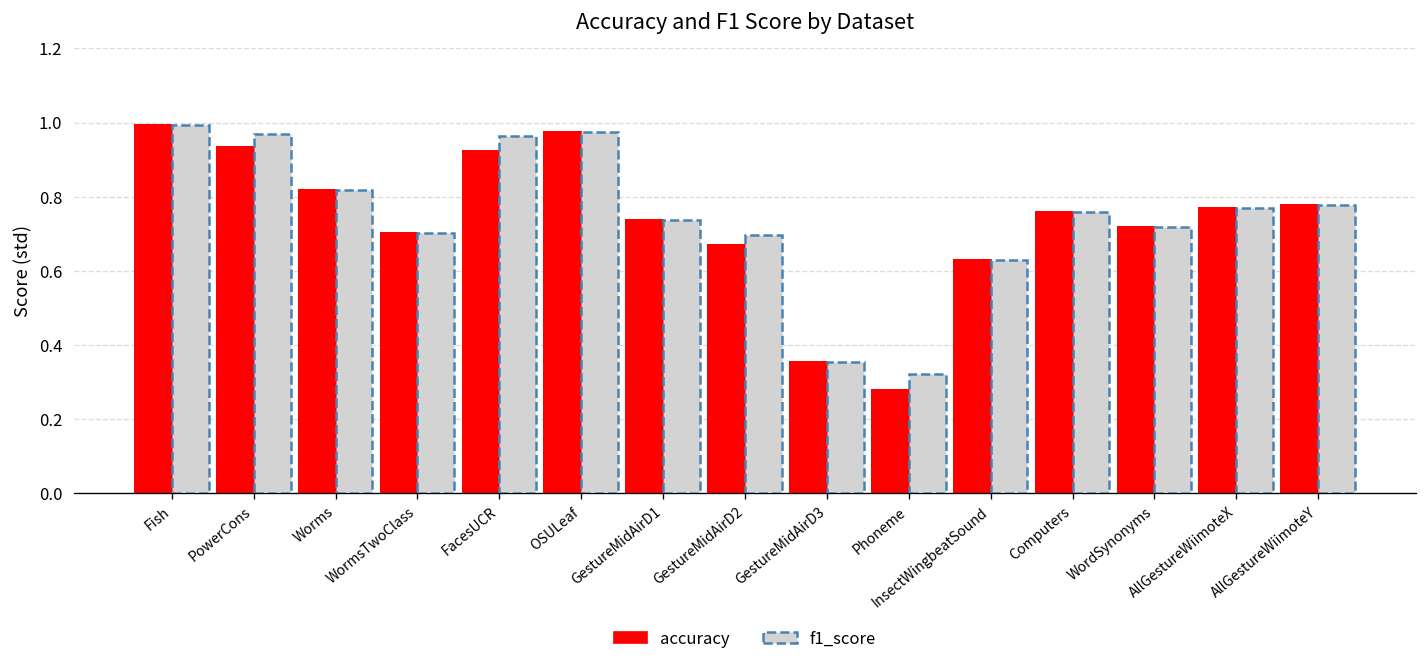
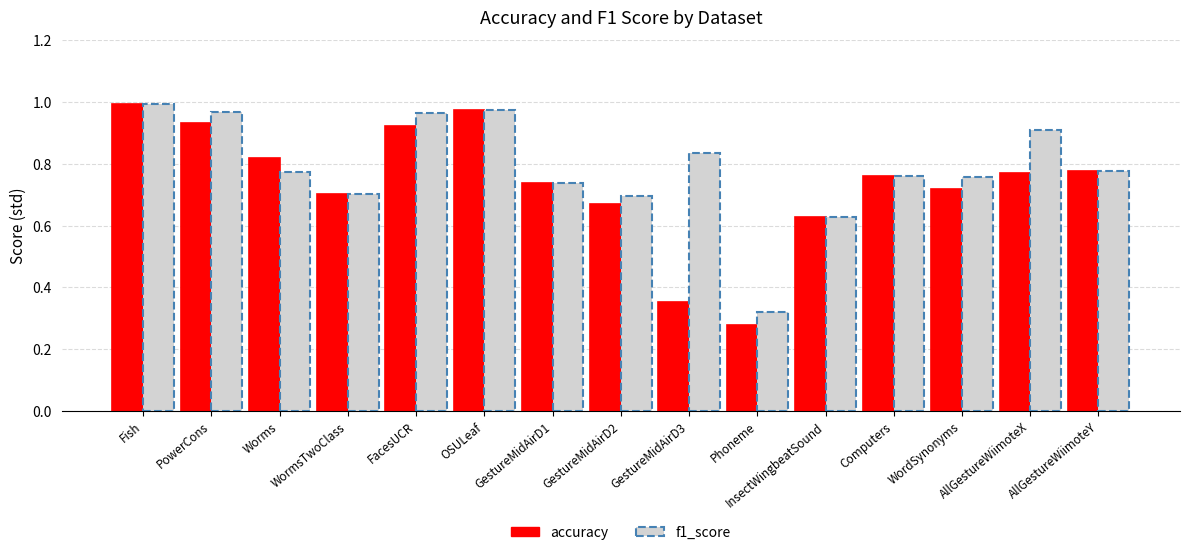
f1_score, Worms: 0.82 -> 0.77
f1_score, GestureMidAirD3: 0.35 -> 0.83
f1_score, WordSynonyms: 0.72 -> 0.76
f1_score, AllGestureWiimoteX: 0.77 -> 0.91
